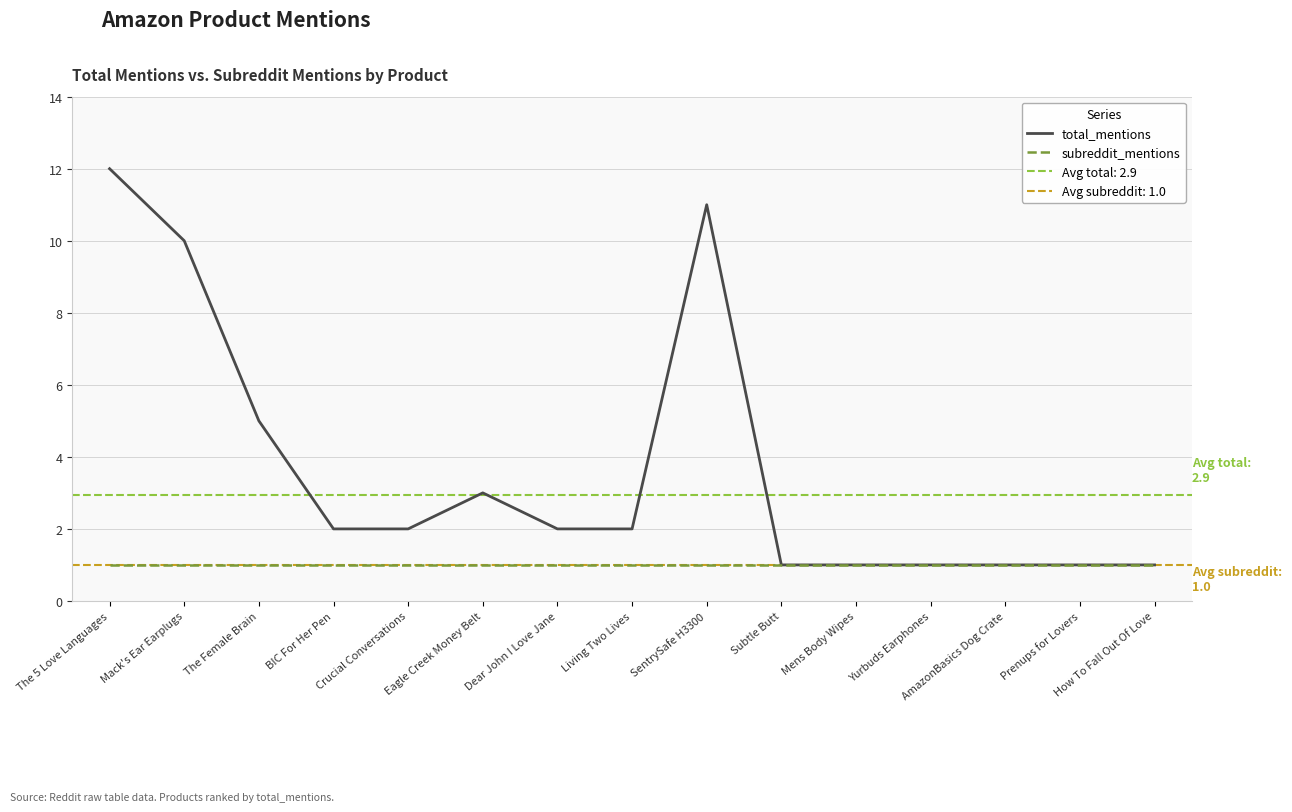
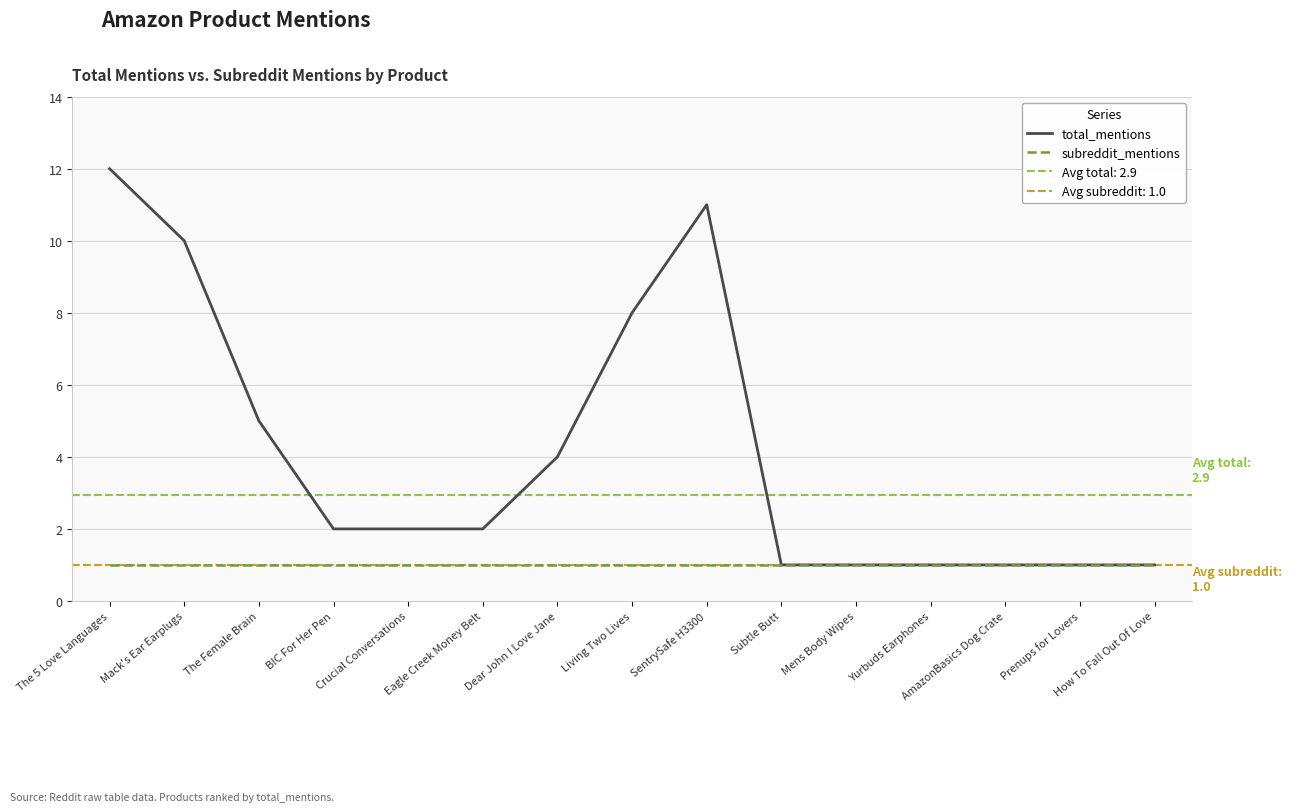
total_mentions, Eagle Creek Money Belt: 3 -> 2
total_mentions, Dear John I Love Jane: 2 -> 4
total_mentions, Living Two Lives: 2 -> 8
